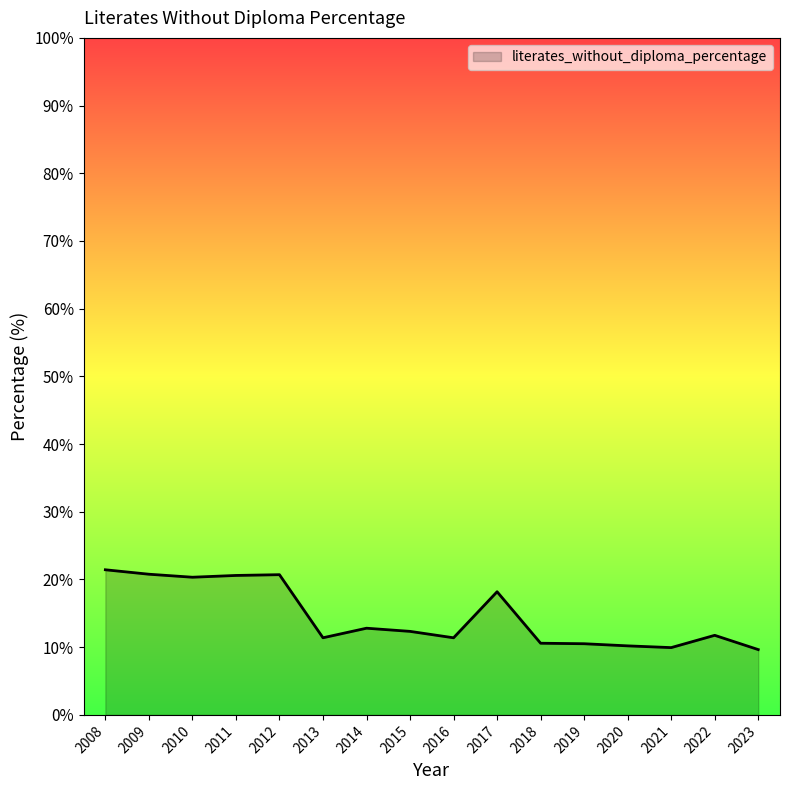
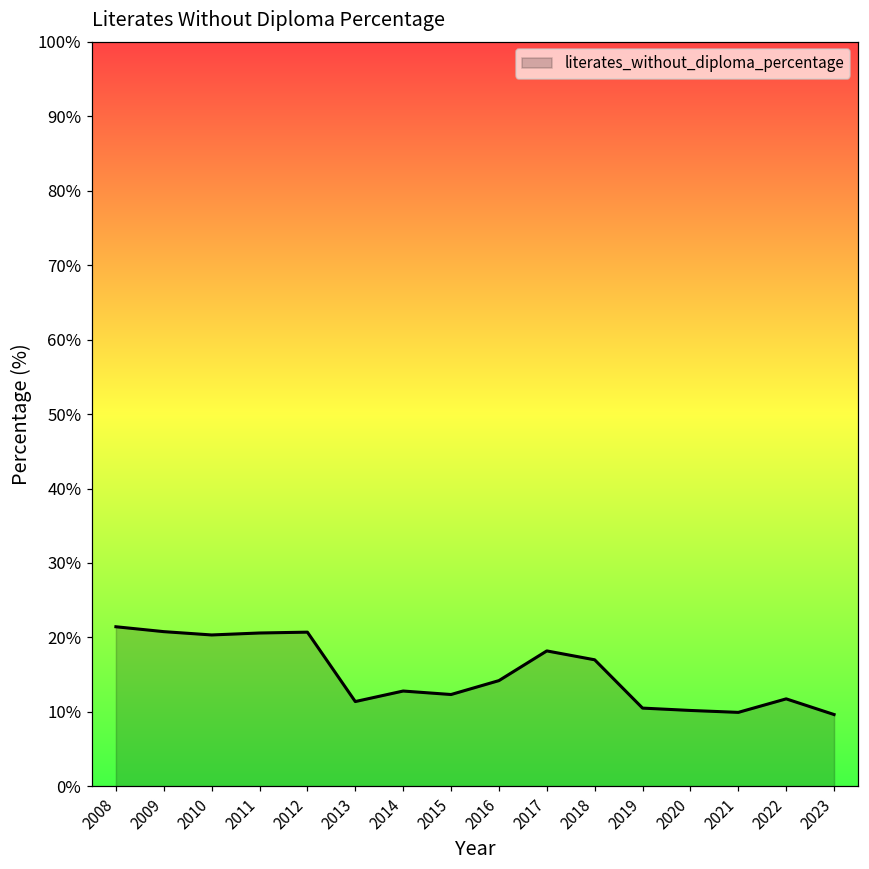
2016: 11% -> 14%
2018: 11% -> 17%
